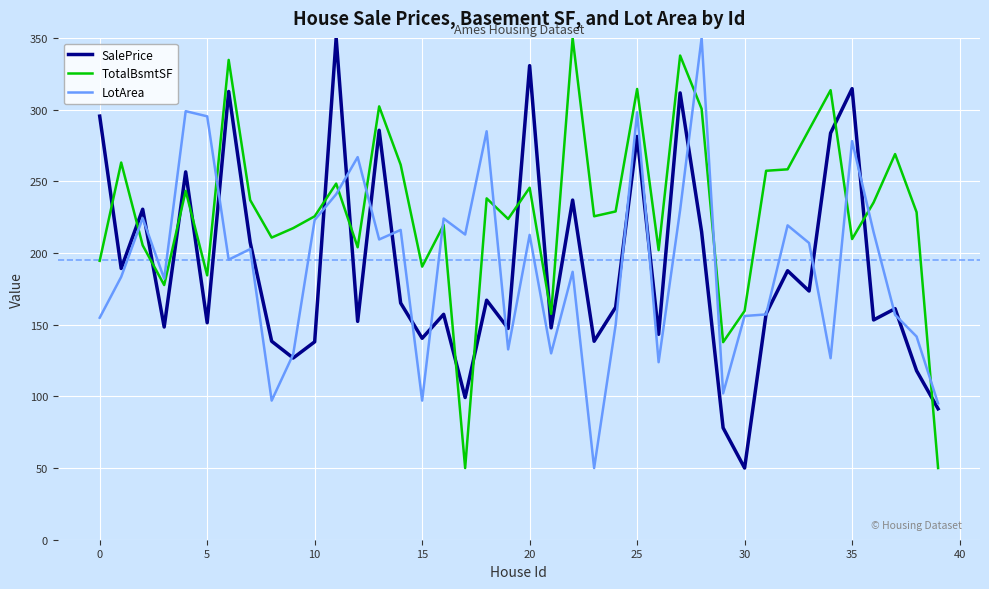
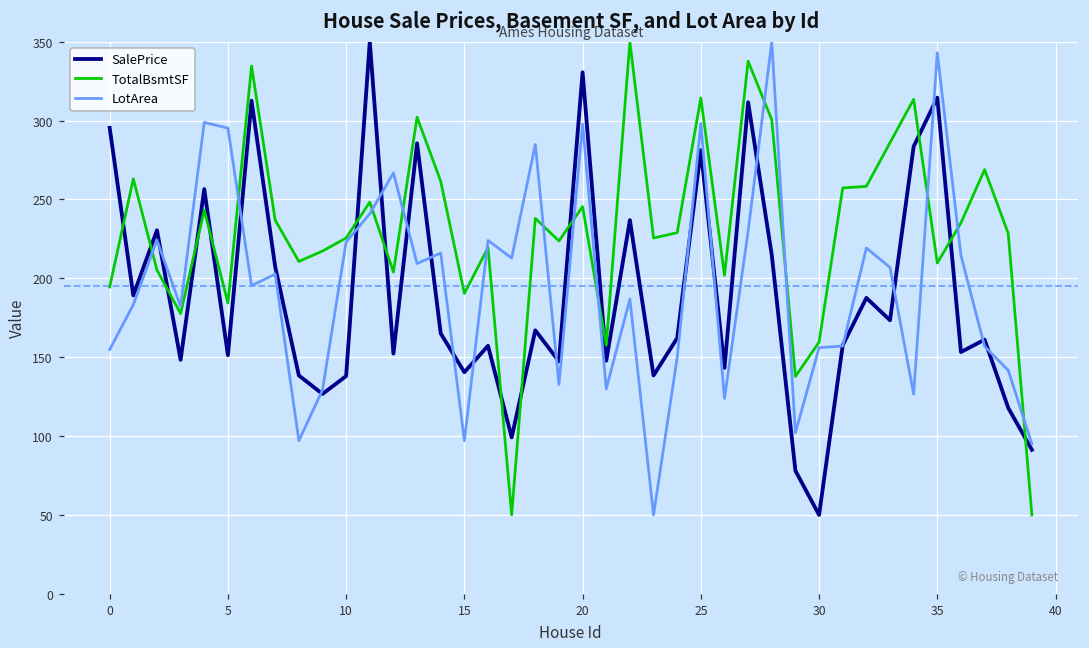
LotArea, 20: 213 -> 298
LotArea, 35: 278 -> 343
